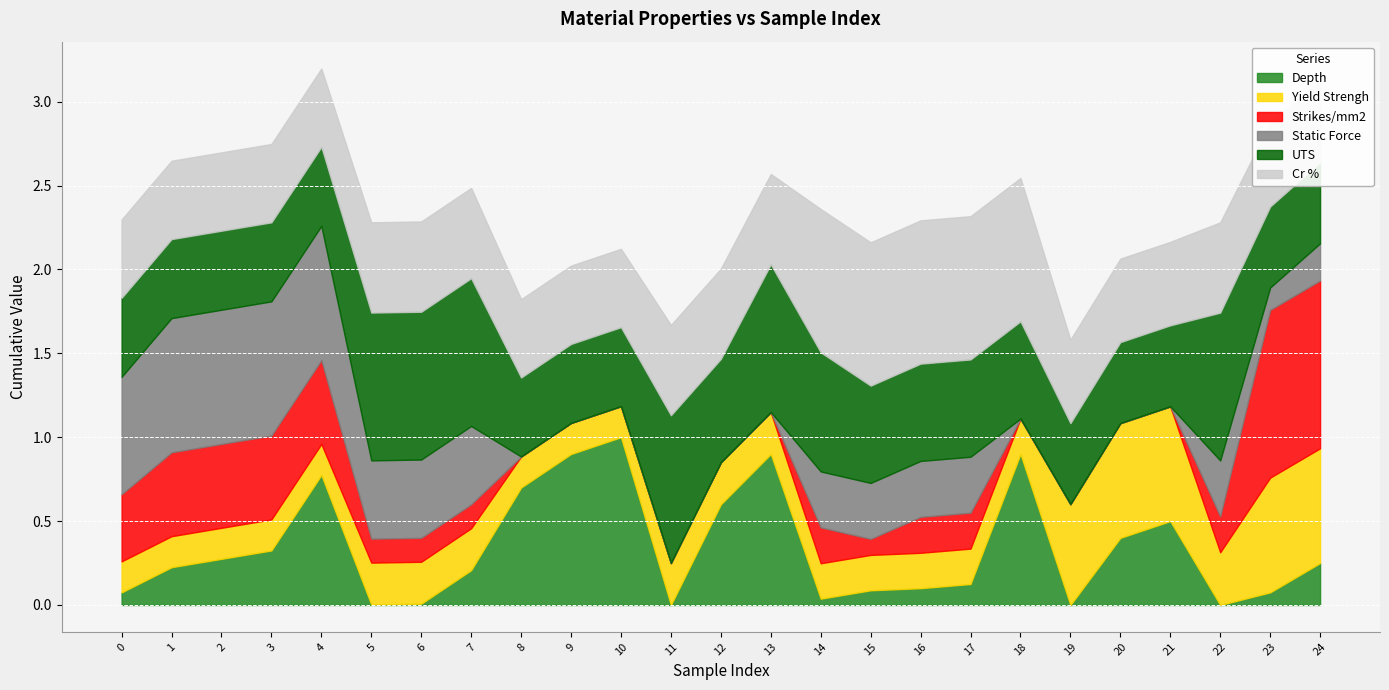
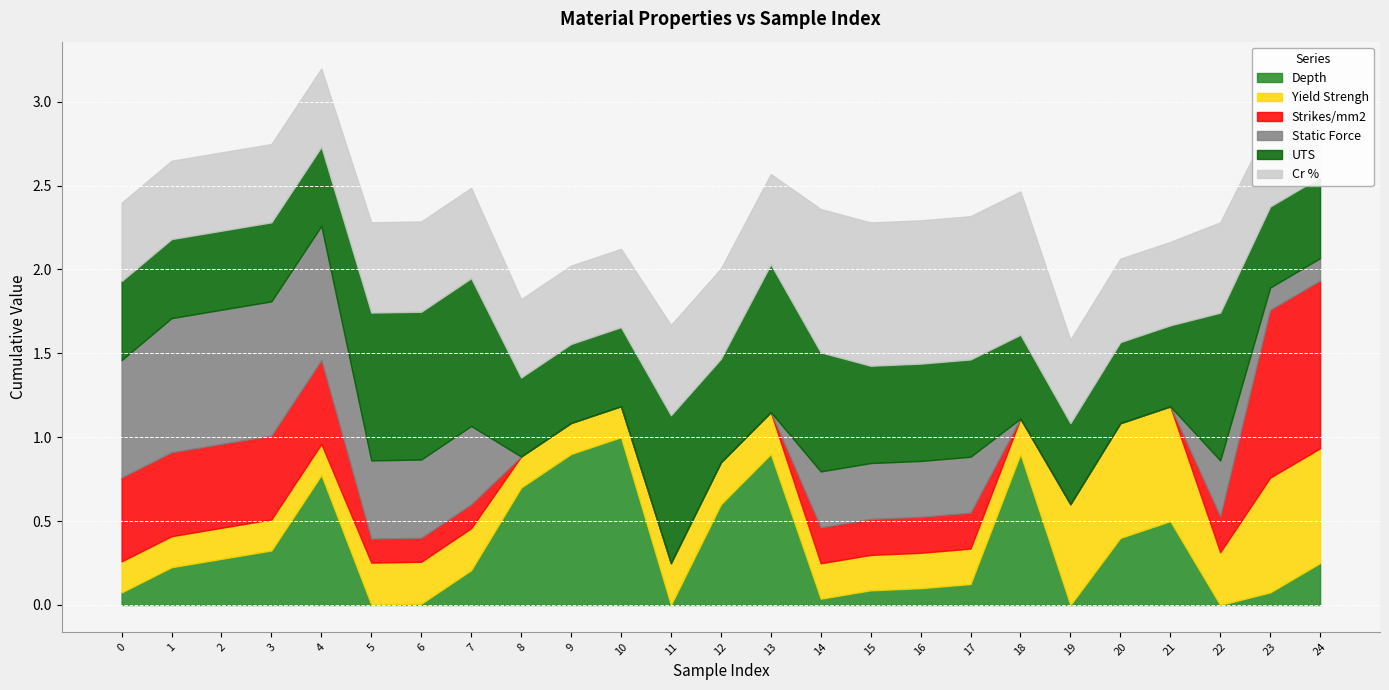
Strikes/mm2, 0: 0.4 -> 0.5
Strikes/mm2, 15: 0.10 -> 0.21
UTS, 18: 0.58 -> 0.50
Static Force, 24: 0.22 -> 0.13
